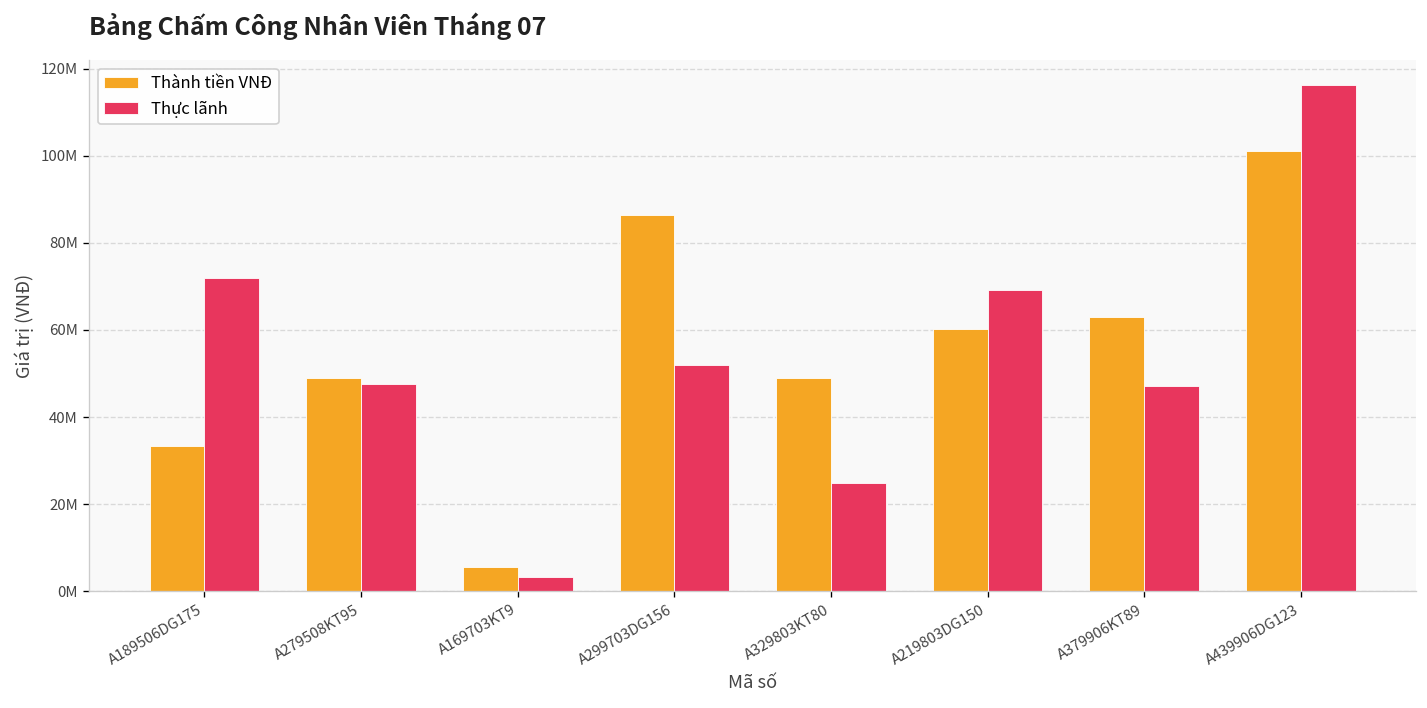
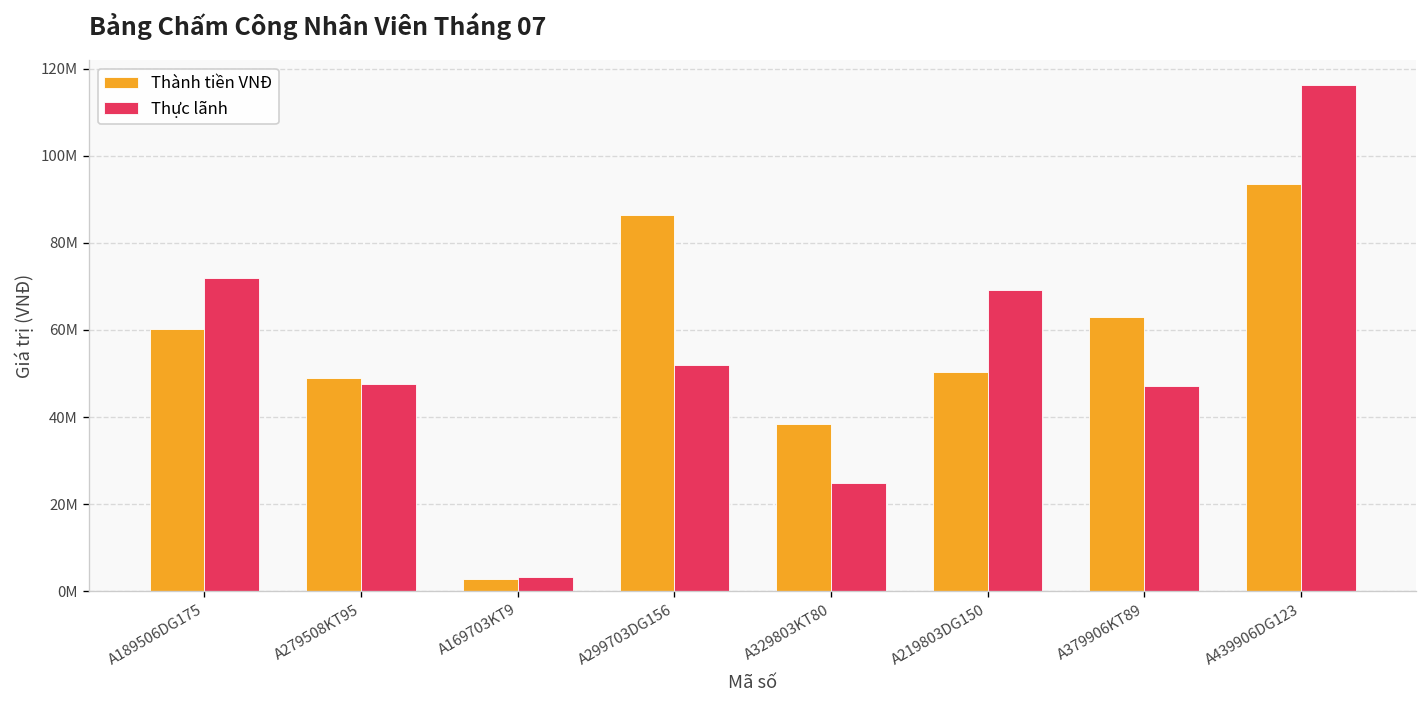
Thành tiền VNĐ, A189506DG175: 33000000 -> 60000000
Thành tiền VNĐ, A169703KT9: 6000000 -> 3000000
Thành tiền VNĐ, A329803KT80: 49000000 -> 38000000
Thành tiền VNĐ, A219803DG150: 60000000 -> 50000000
Thành tiền VNĐ, A439906DG123: 101000000 -> 94000000
